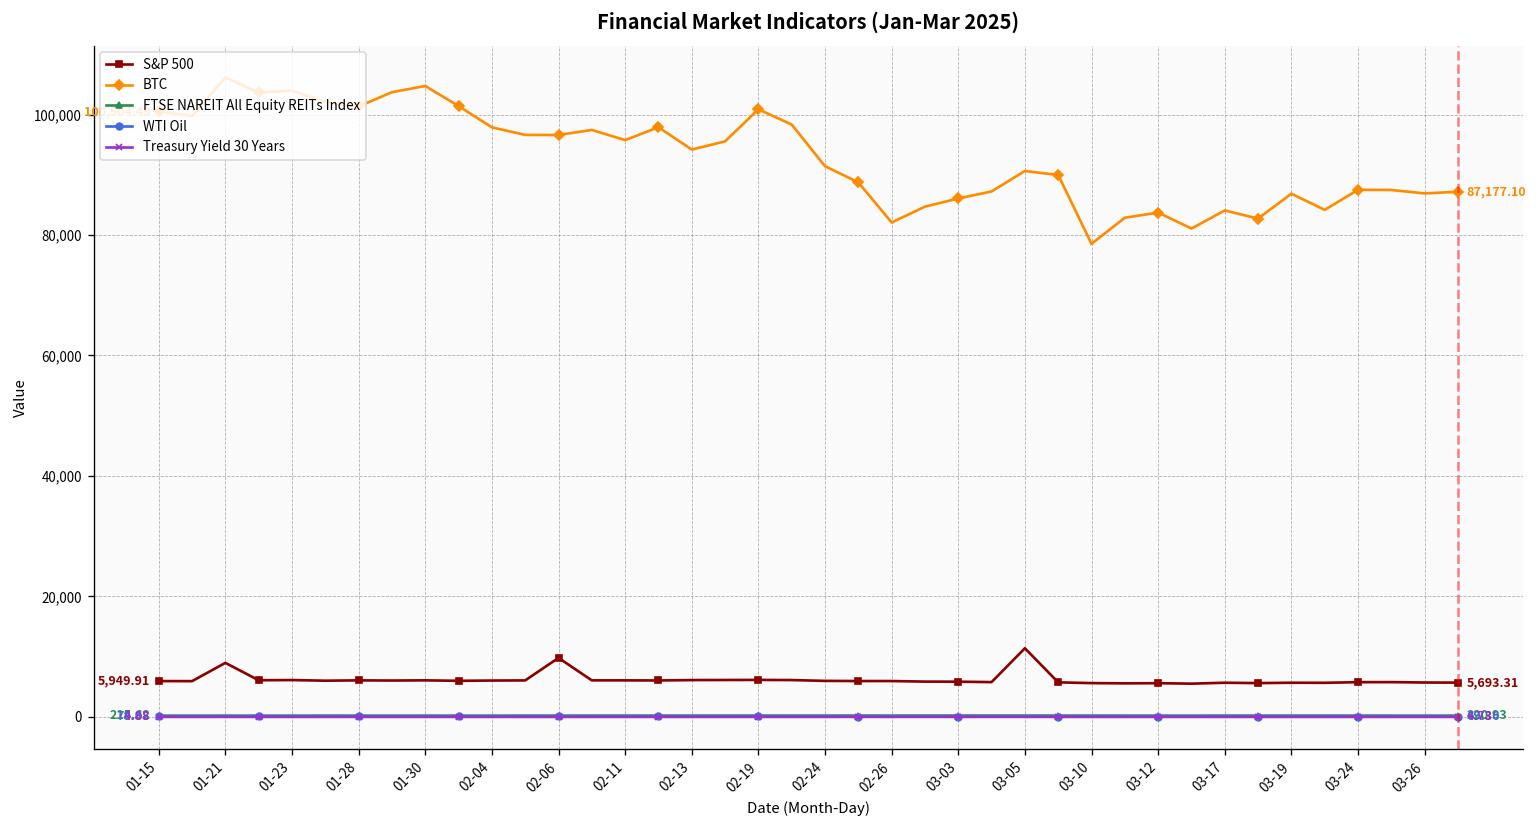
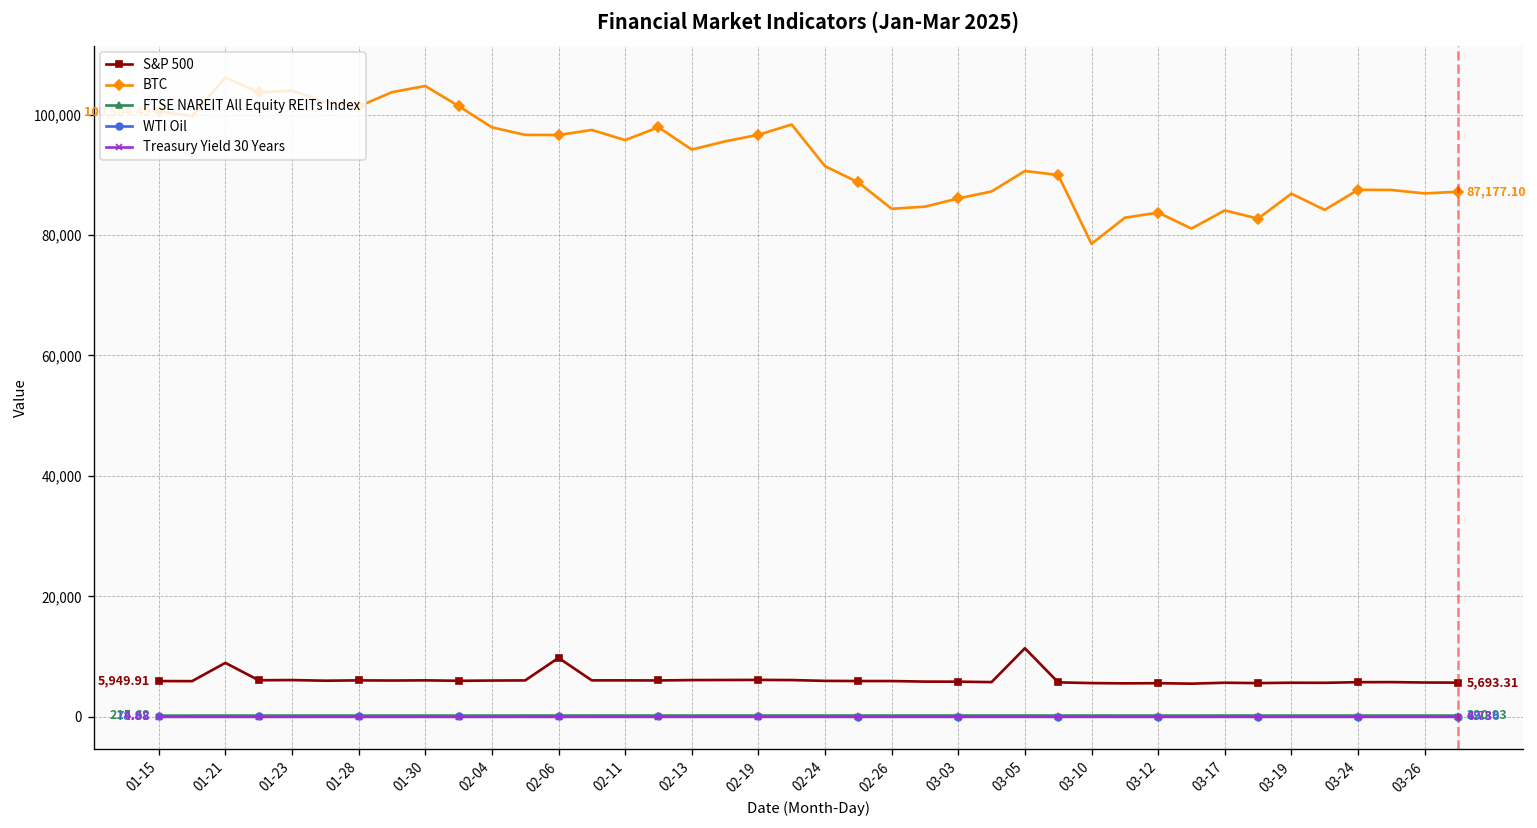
BTC, 02-19: 101,000 -> 97,000
BTC, 02-26: 82,000 -> 84,000
